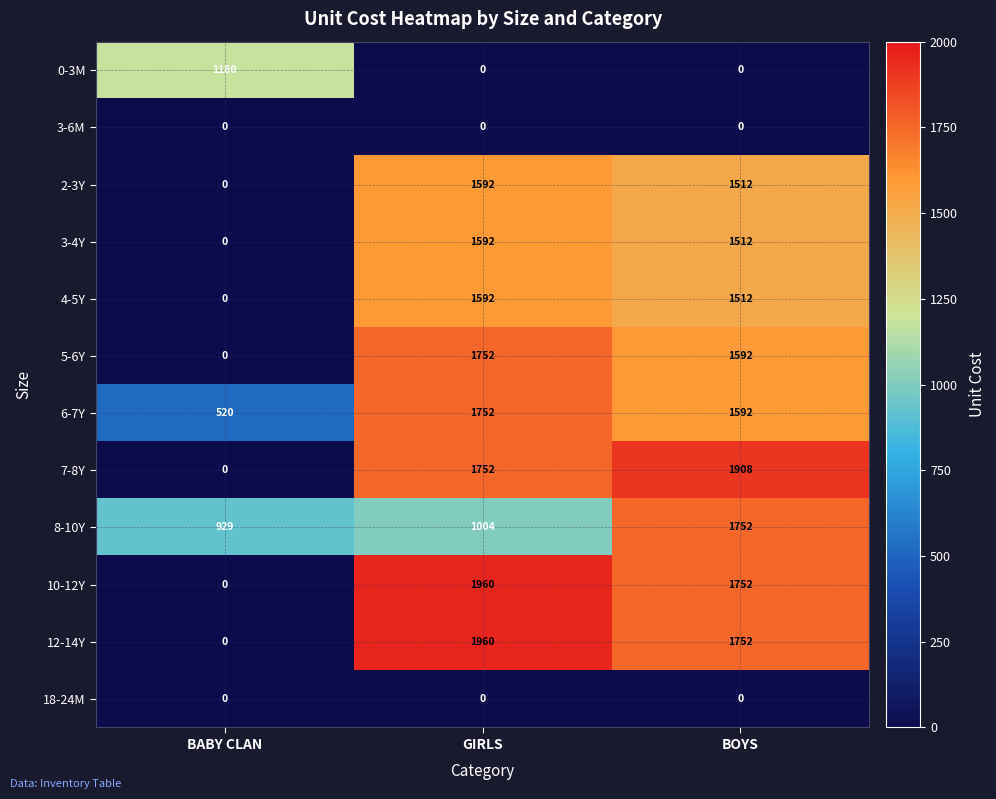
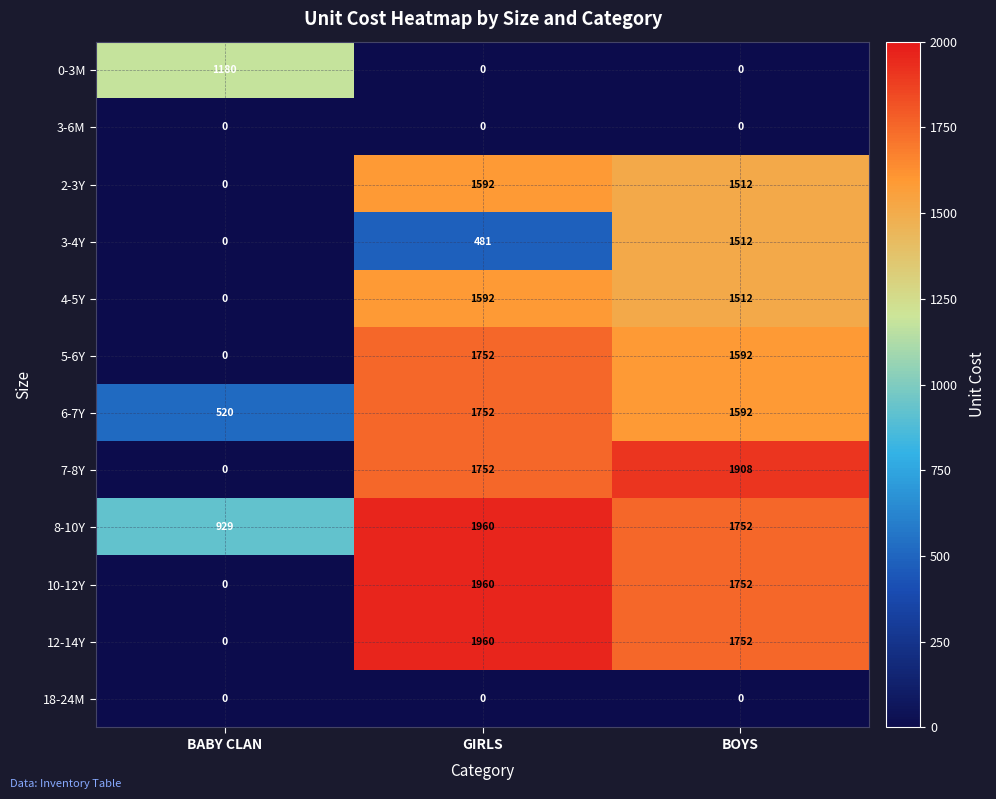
3-4Y, GIRLS: 1592 -> 481
8-10Y, GIRLS: 1004 -> 1960
